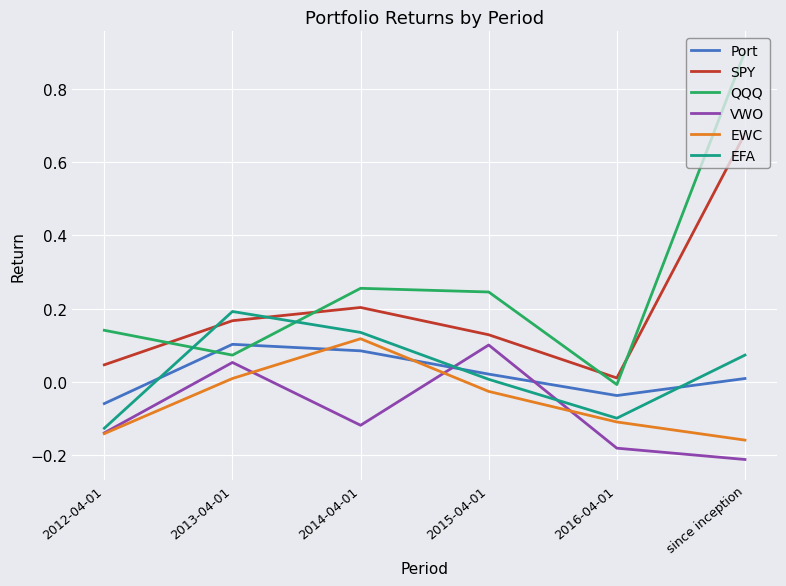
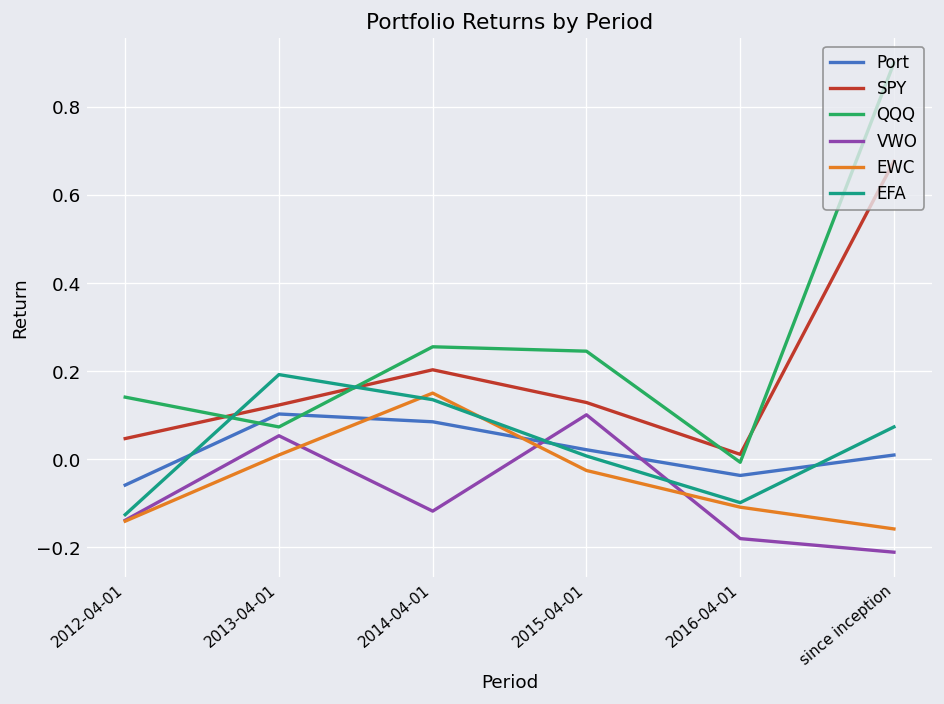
SPY, 2013-04-01: 0.17 -> 0.12
EWC, 2014-04-01: 0.12 -> 0.15
